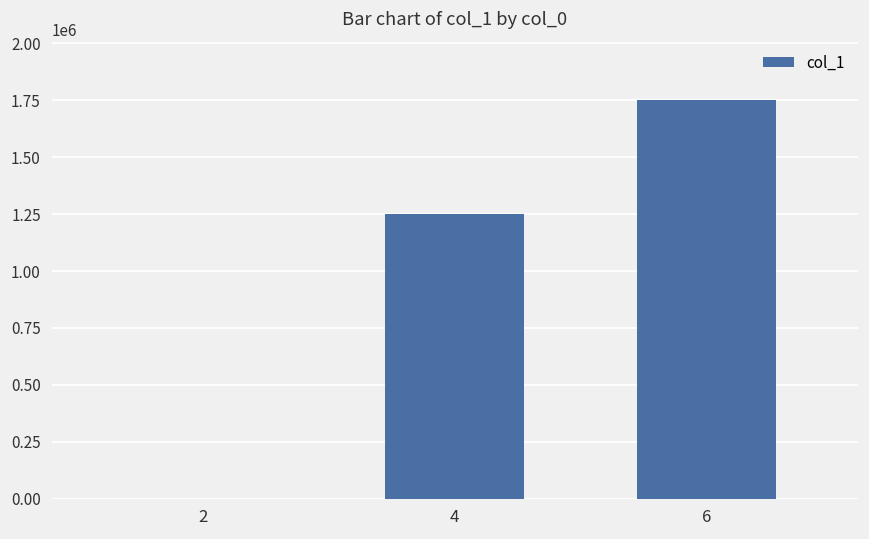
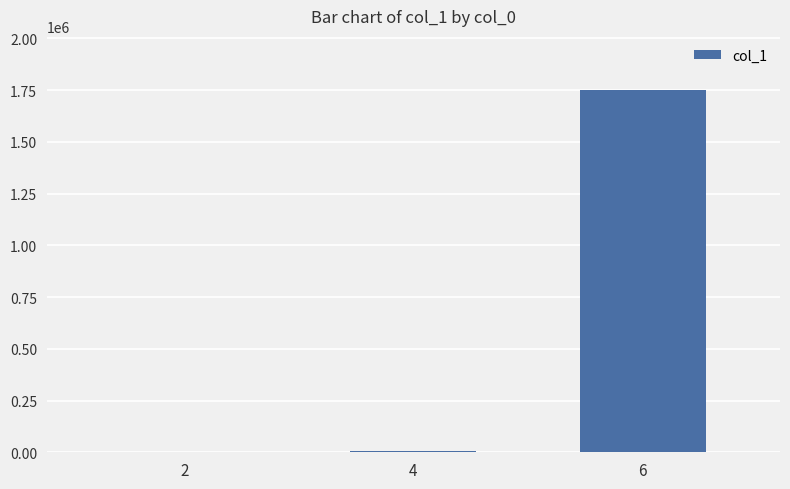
4: 1250000 -> 10000
